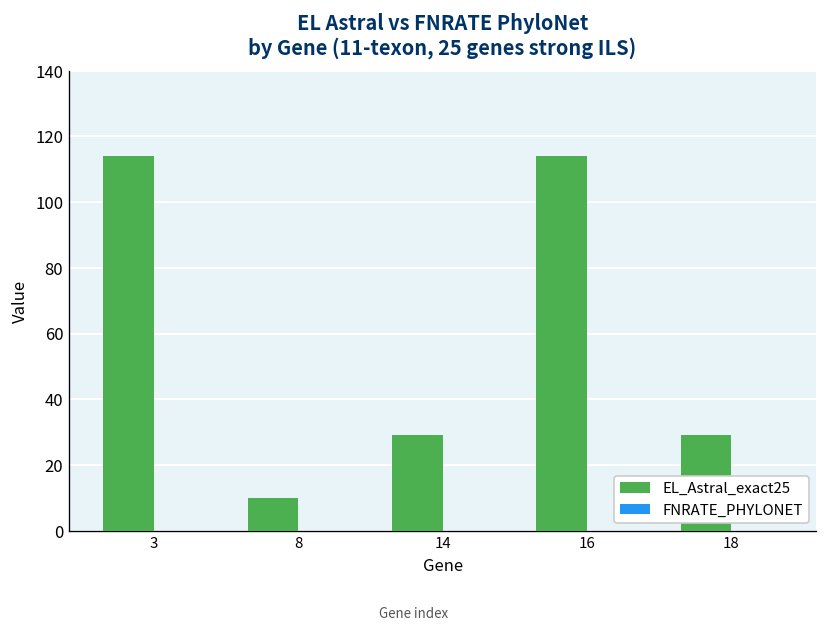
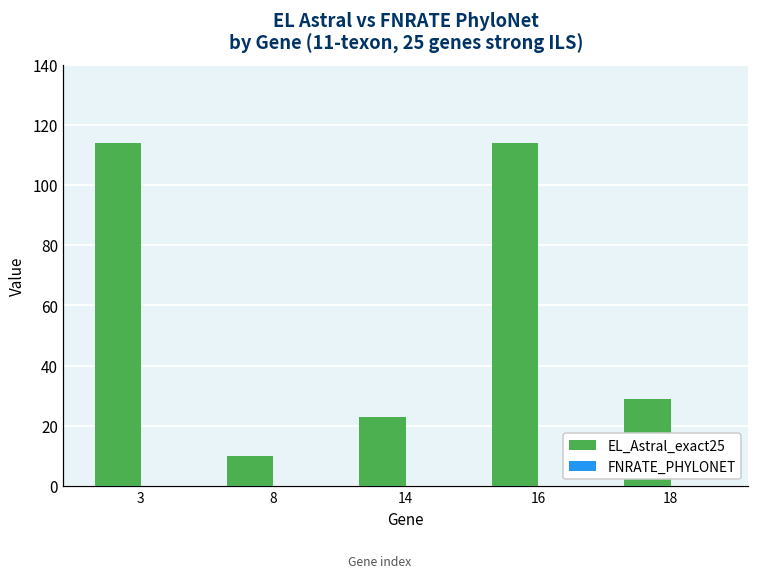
EL_Astral_exact25, 14: 29 -> 23
